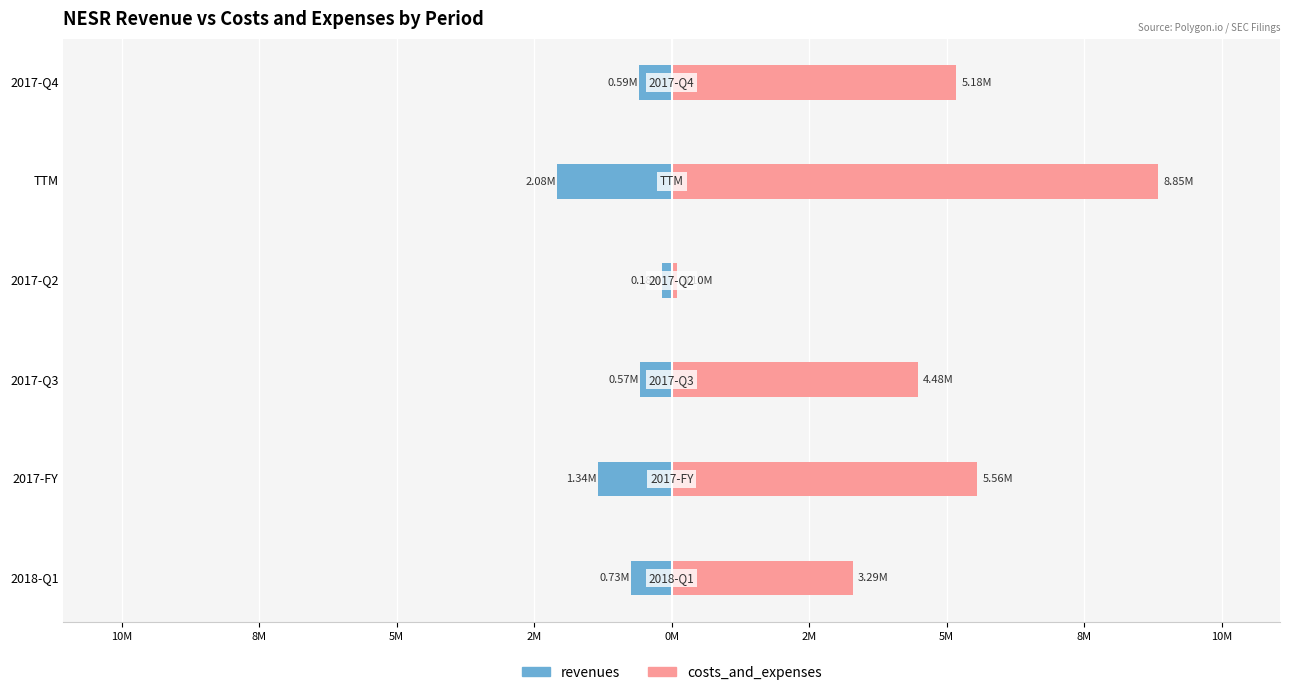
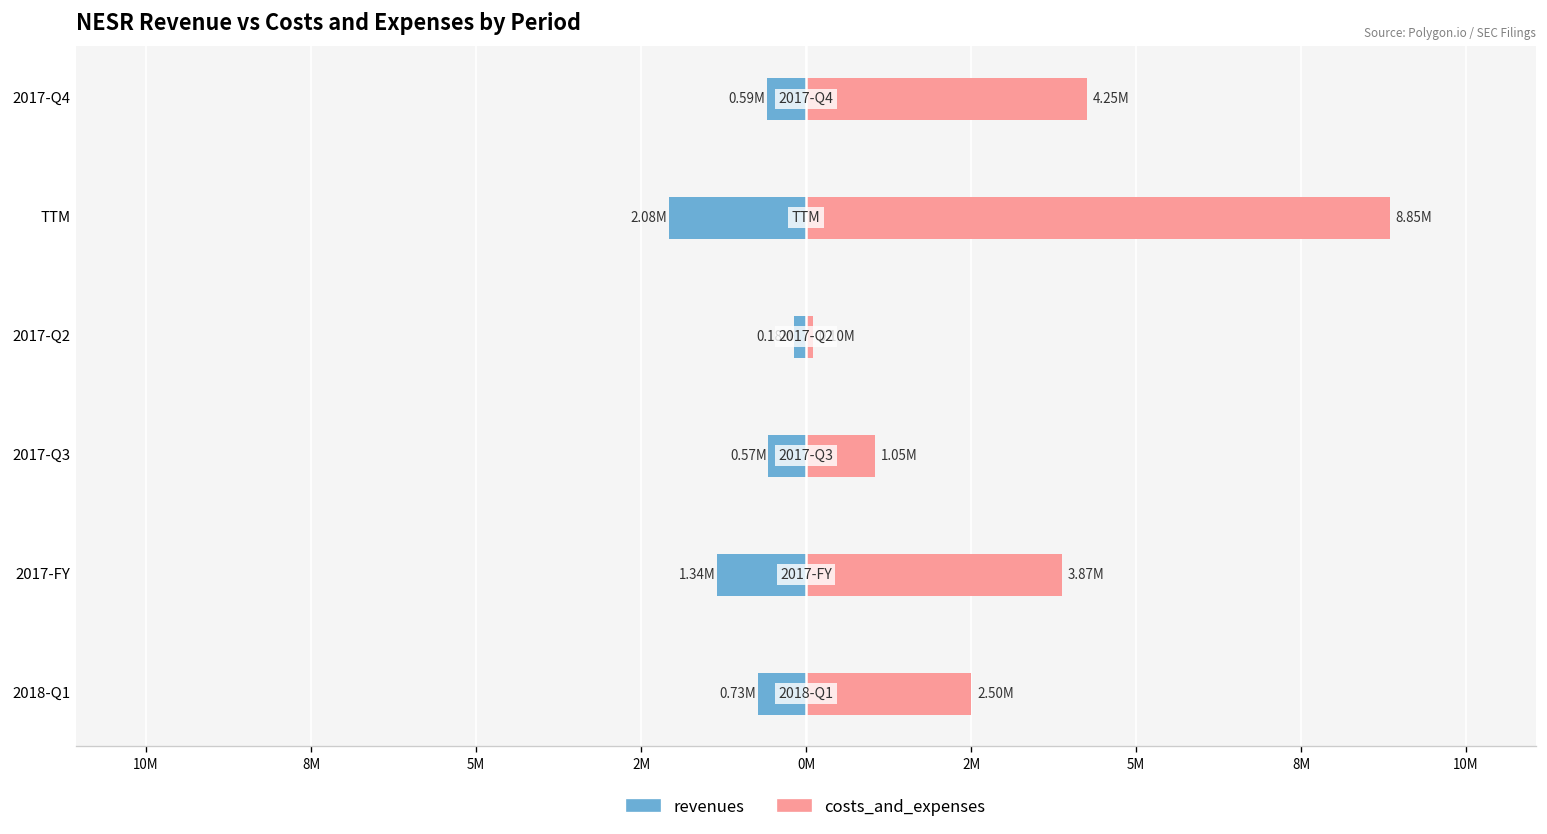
costs_and_expenses, 2017-Q4: 5.18M -> 4.25M
costs_and_expenses, 2017-Q3: 4.48M -> 1.05M
costs_and_expenses, 2017-FY: 5.56M -> 3.87M
costs_and_expenses, 2018-Q1: 3.29M -> 2.50M
